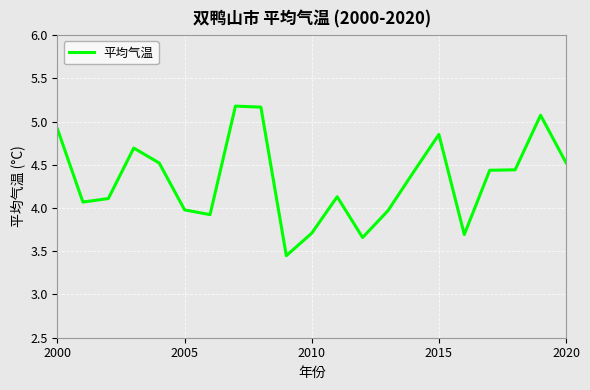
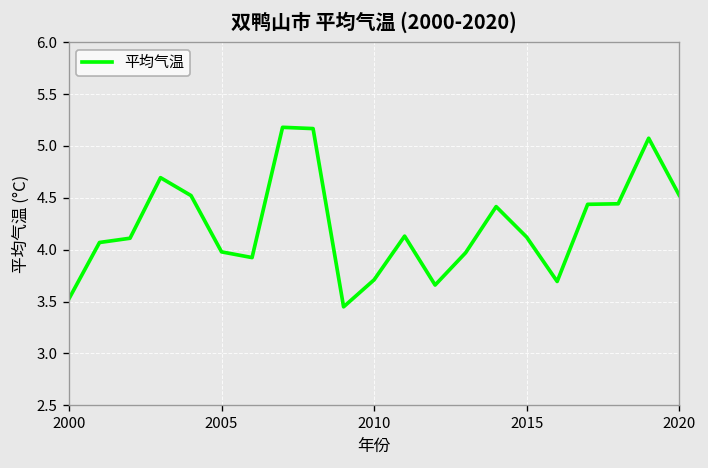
2000: 4.9 -> 3.5
2015: 4.9 -> 4.1
